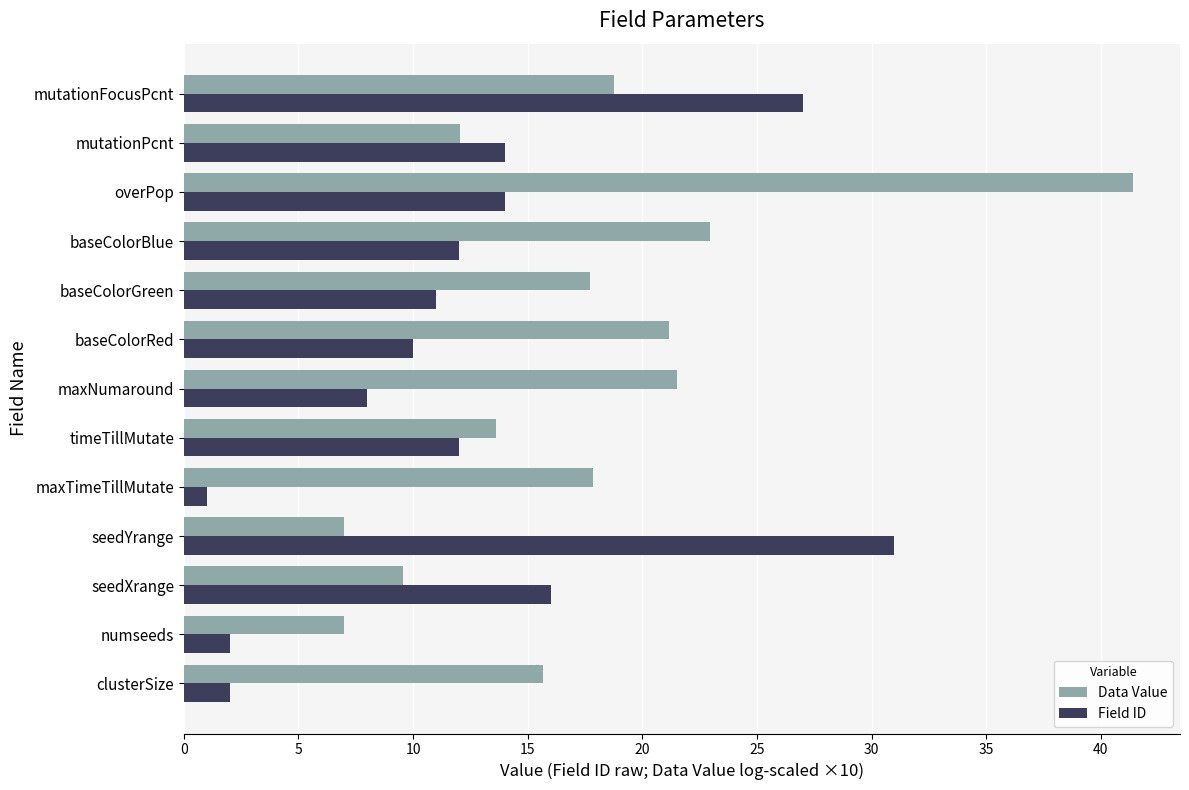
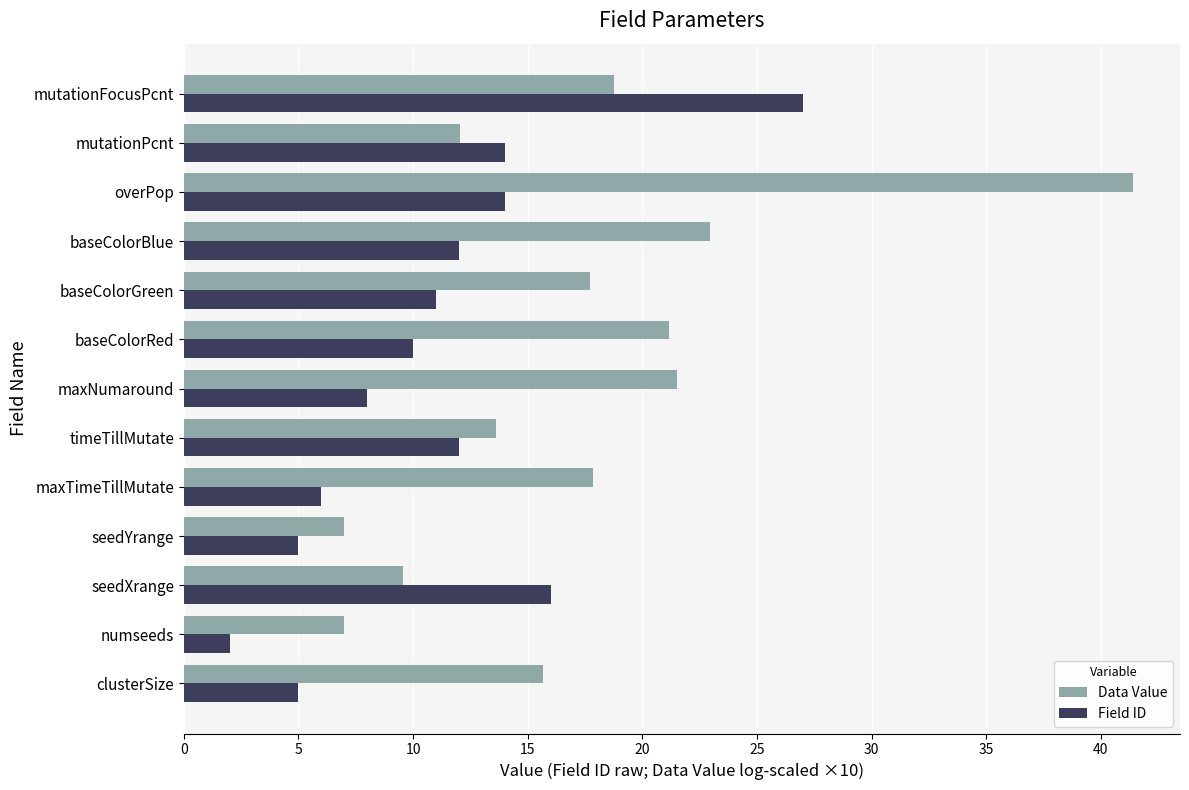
Field ID, maxTimeTillMutate: 1 -> 6
Field ID, seedYrange: 31 -> 5
Field ID, clusterSize: 2 -> 5
